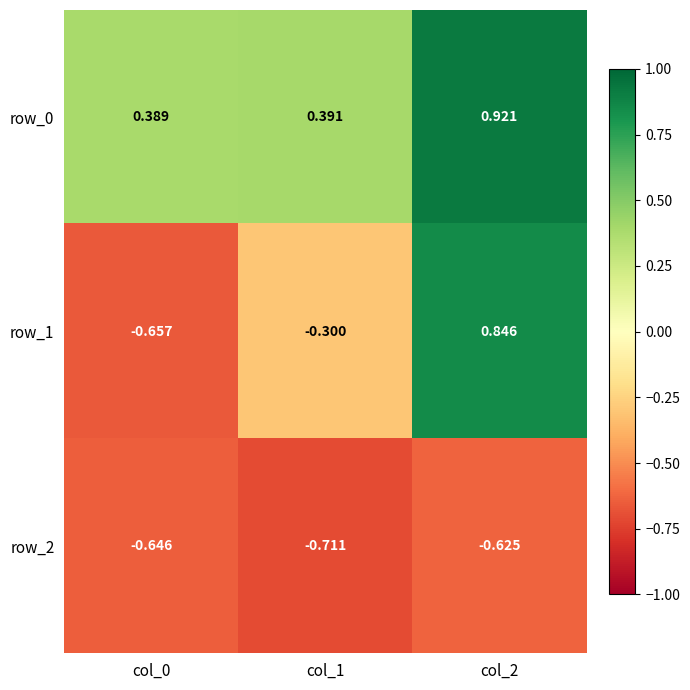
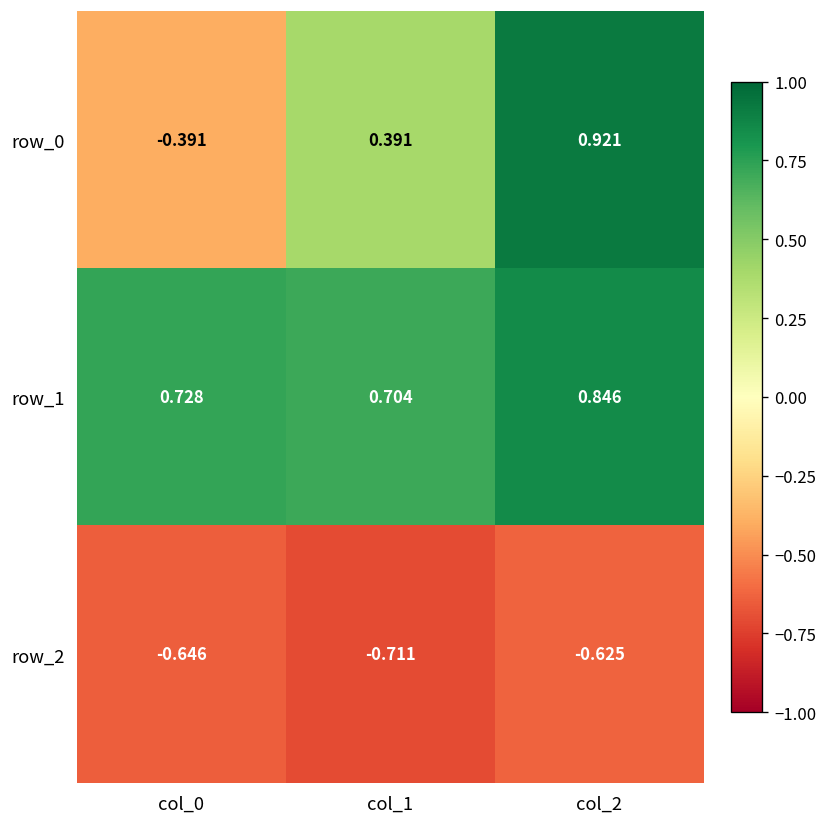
row_0, col_0: 0.389 -> -0.391
row_1, col_0: -0.657 -> 0.728
row_1, col_1: -0.300 -> 0.704
